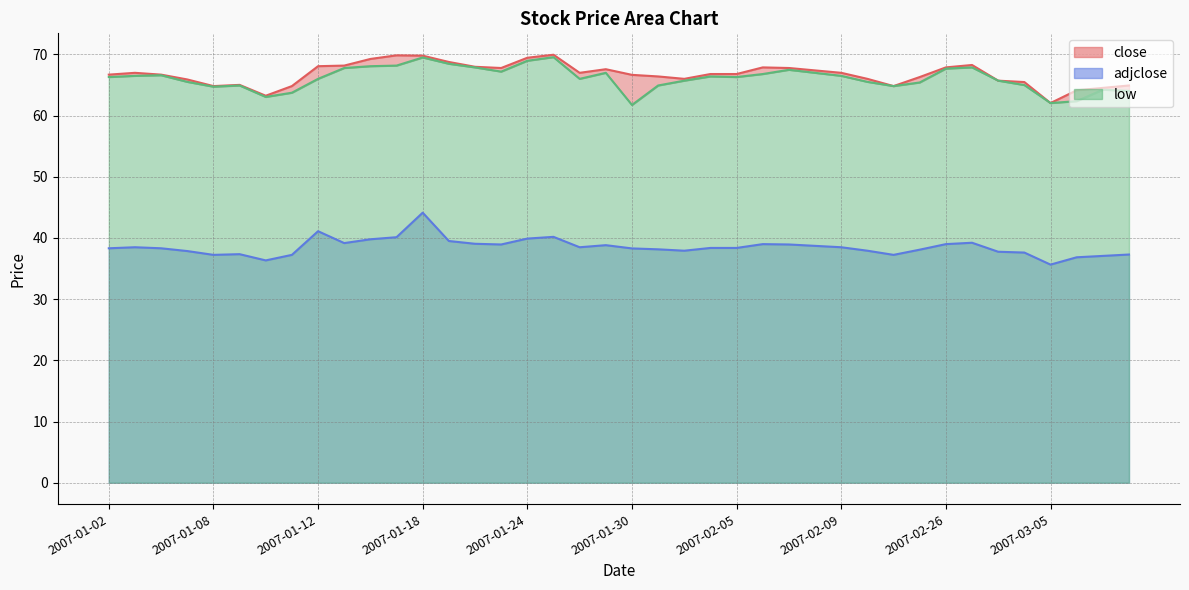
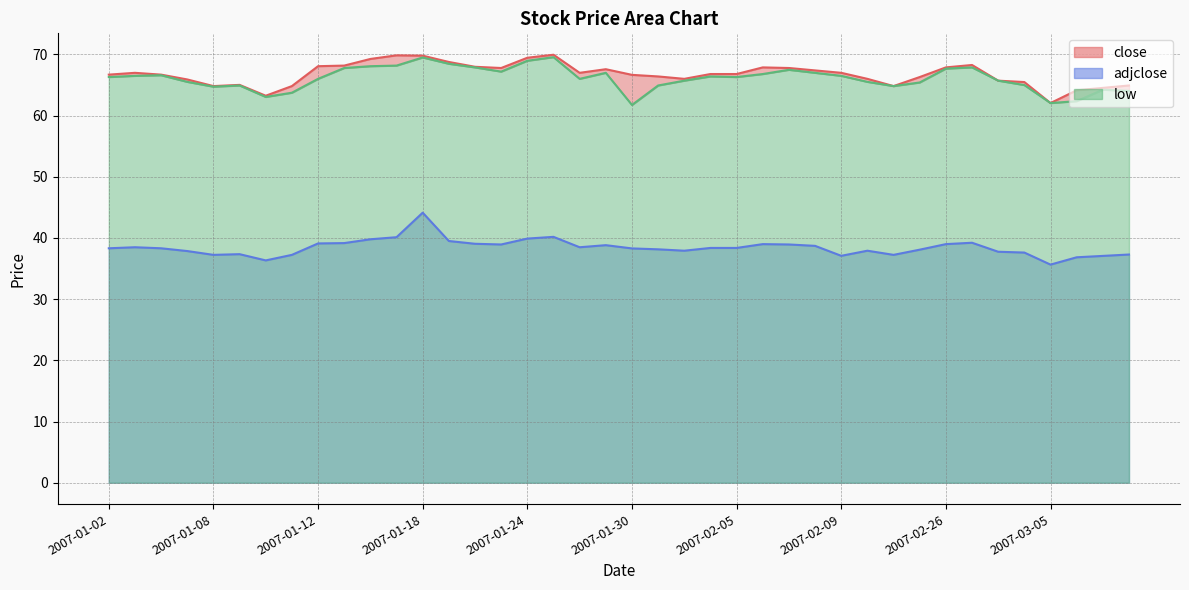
adjclose, 2007-01-12: 41 -> 39
adjclose, 2007-02-09: 38 -> 37
